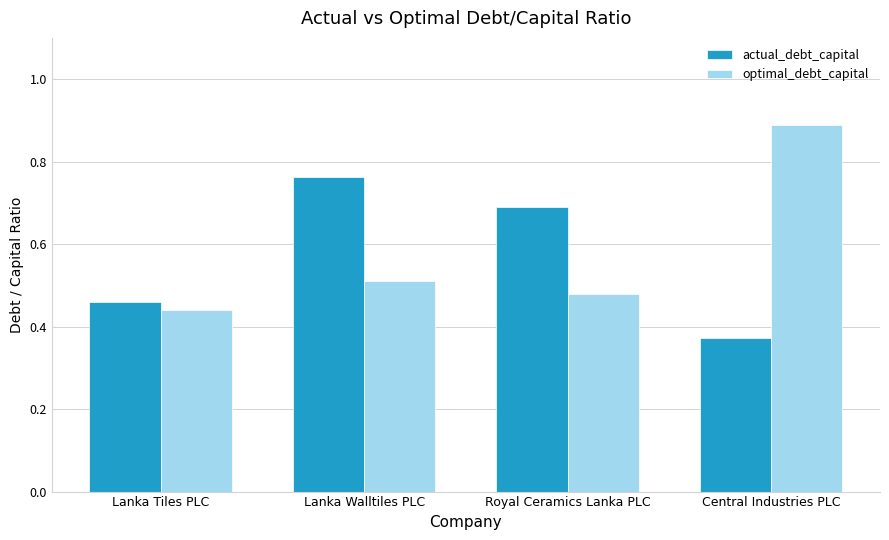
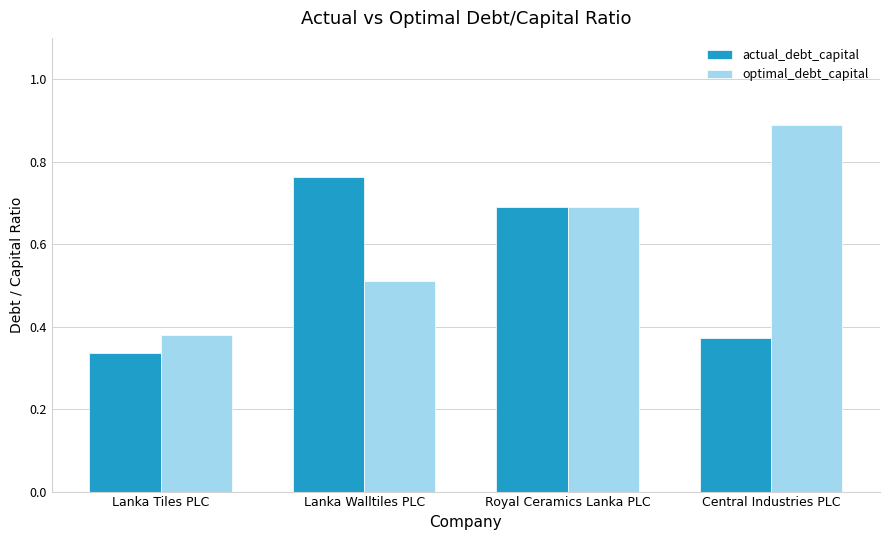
actual_debt_capital, Lanka Tiles PLC: 0.46 -> 0.33
optimal_debt_capital, Lanka Tiles PLC: 0.44 -> 0.38
optimal_debt_capital, Royal Ceramics Lanka PLC: 0.48 -> 0.69
